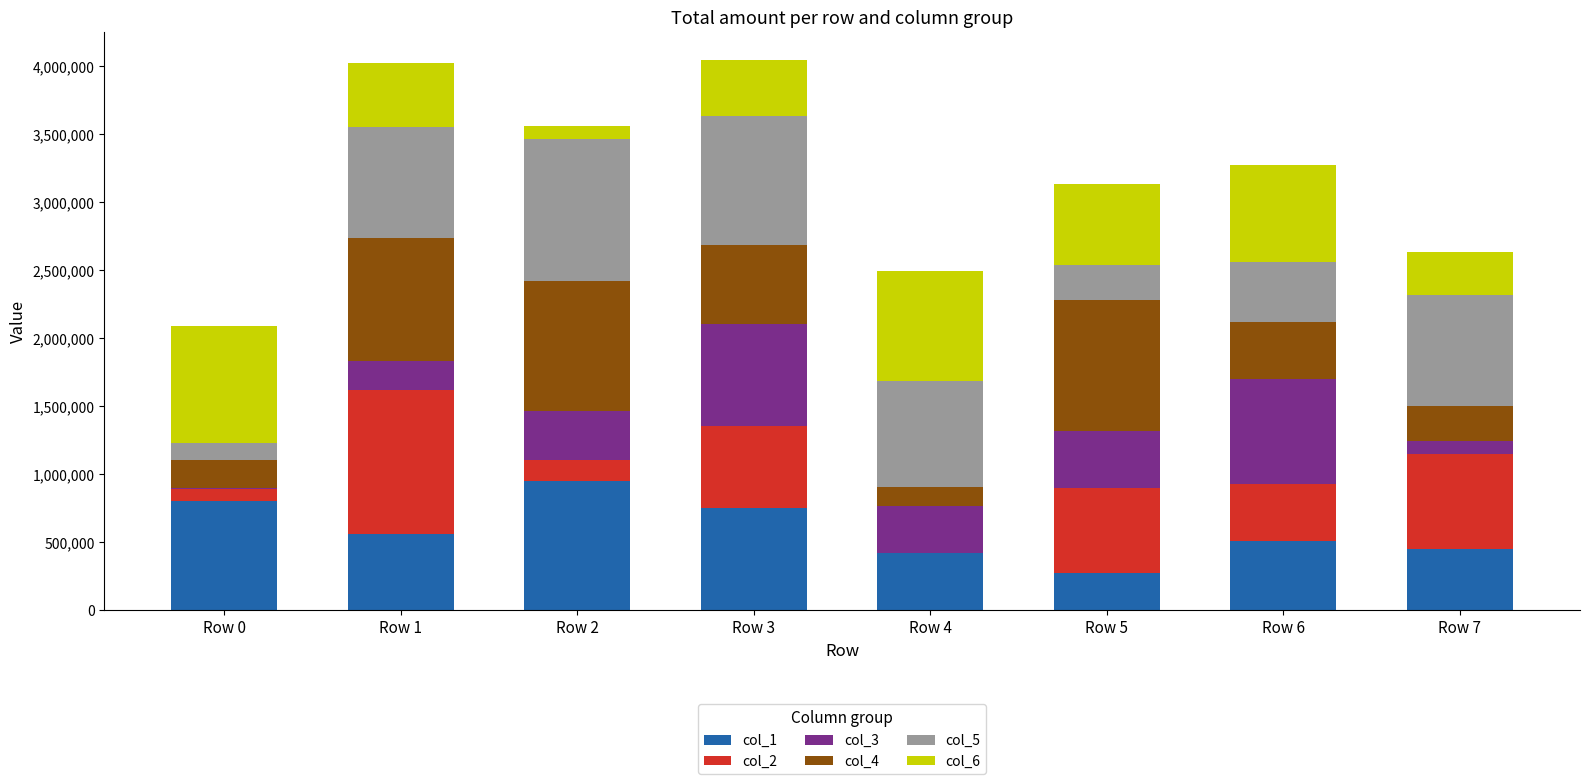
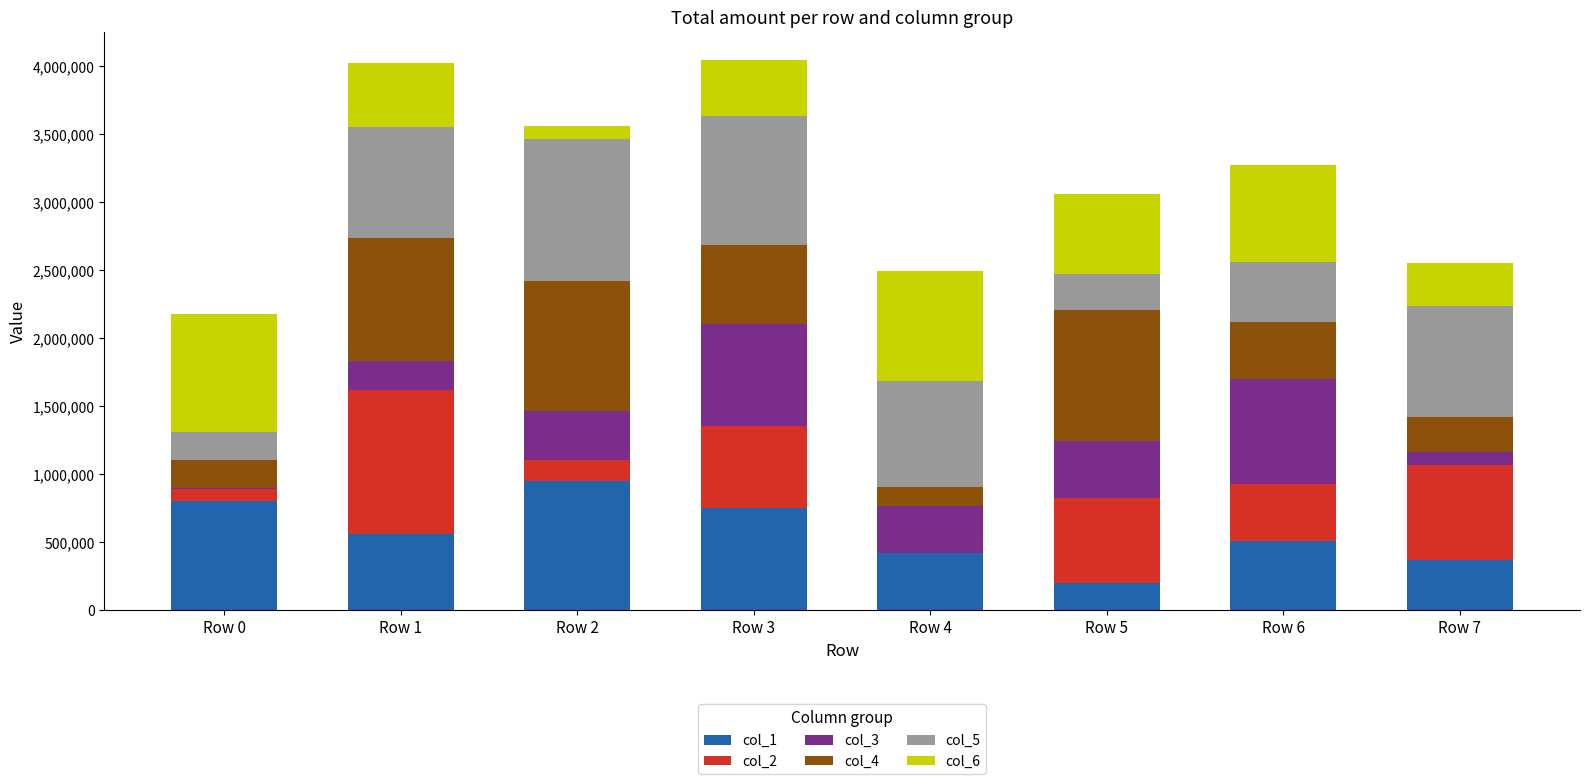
col_5, Row 0: 120,000 -> 200,000
col_1, Row 5: 270,000 -> 200,000
col_1, Row 7: 450,000 -> 370,000
